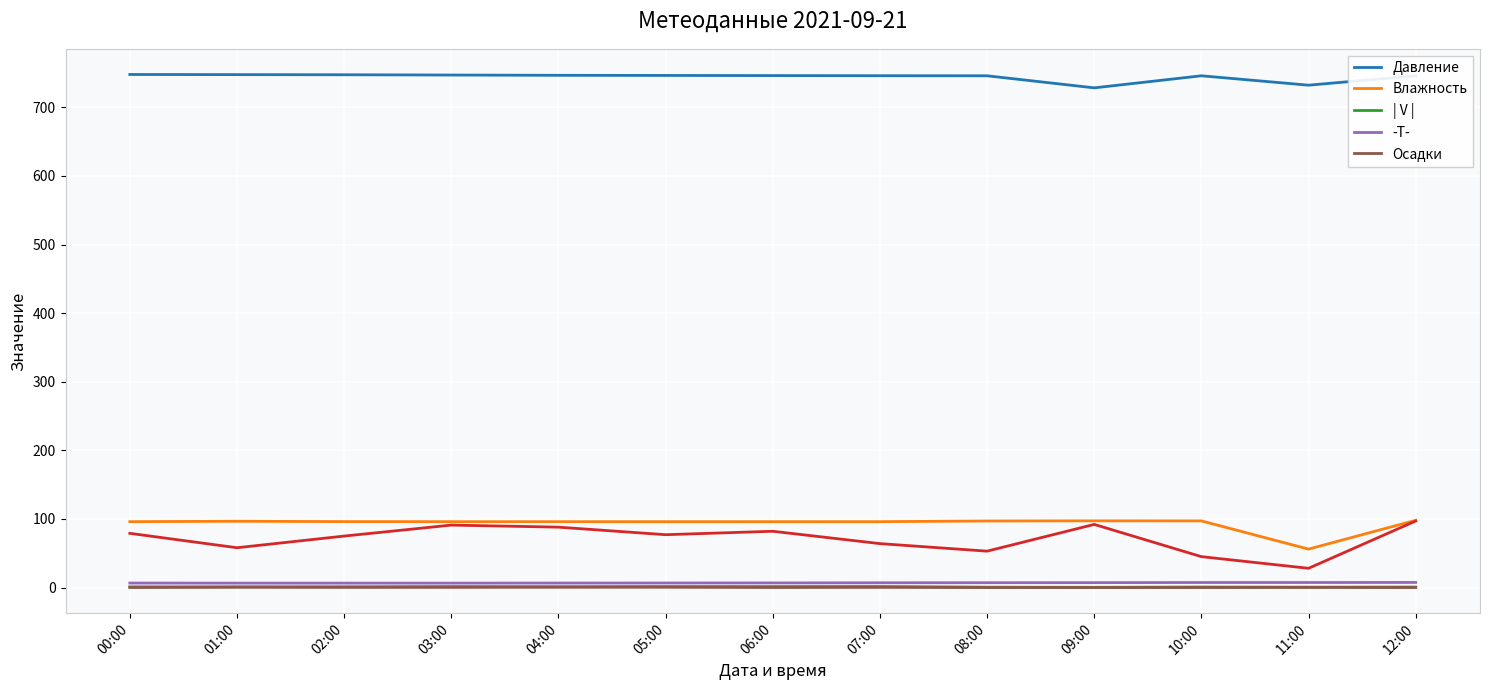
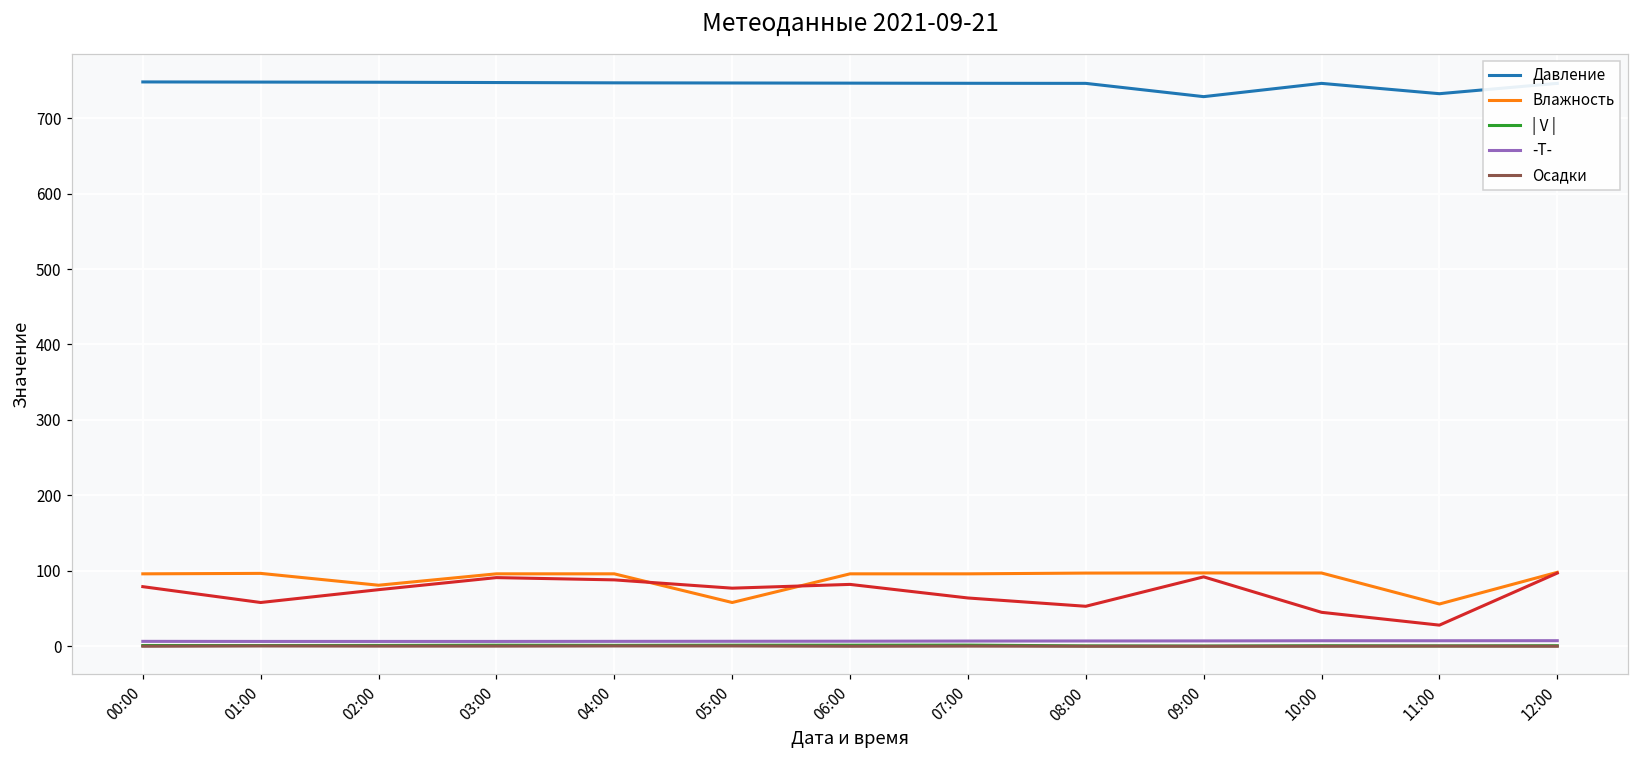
Влажность, 02:00: 100 -> 80
Влажность, 05:00: 100 -> 60
